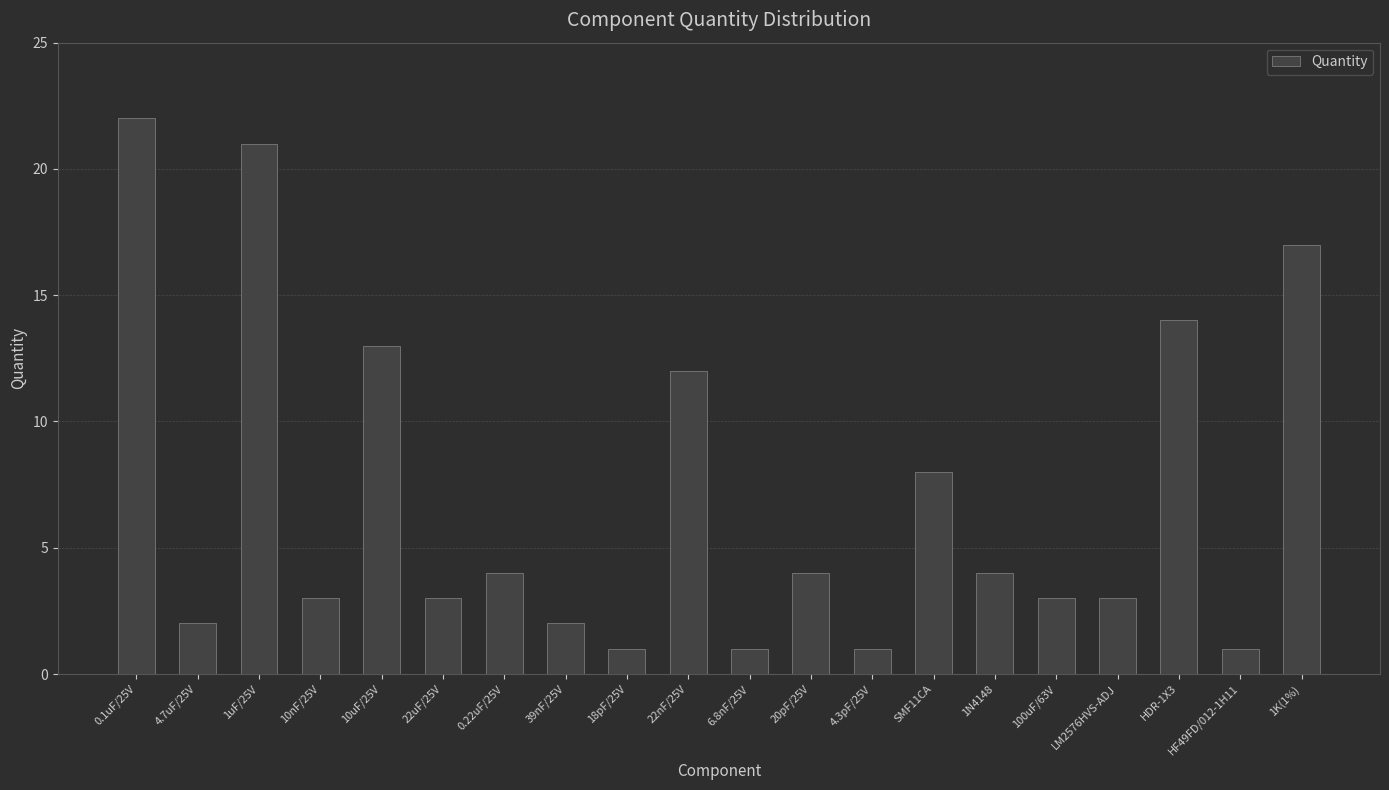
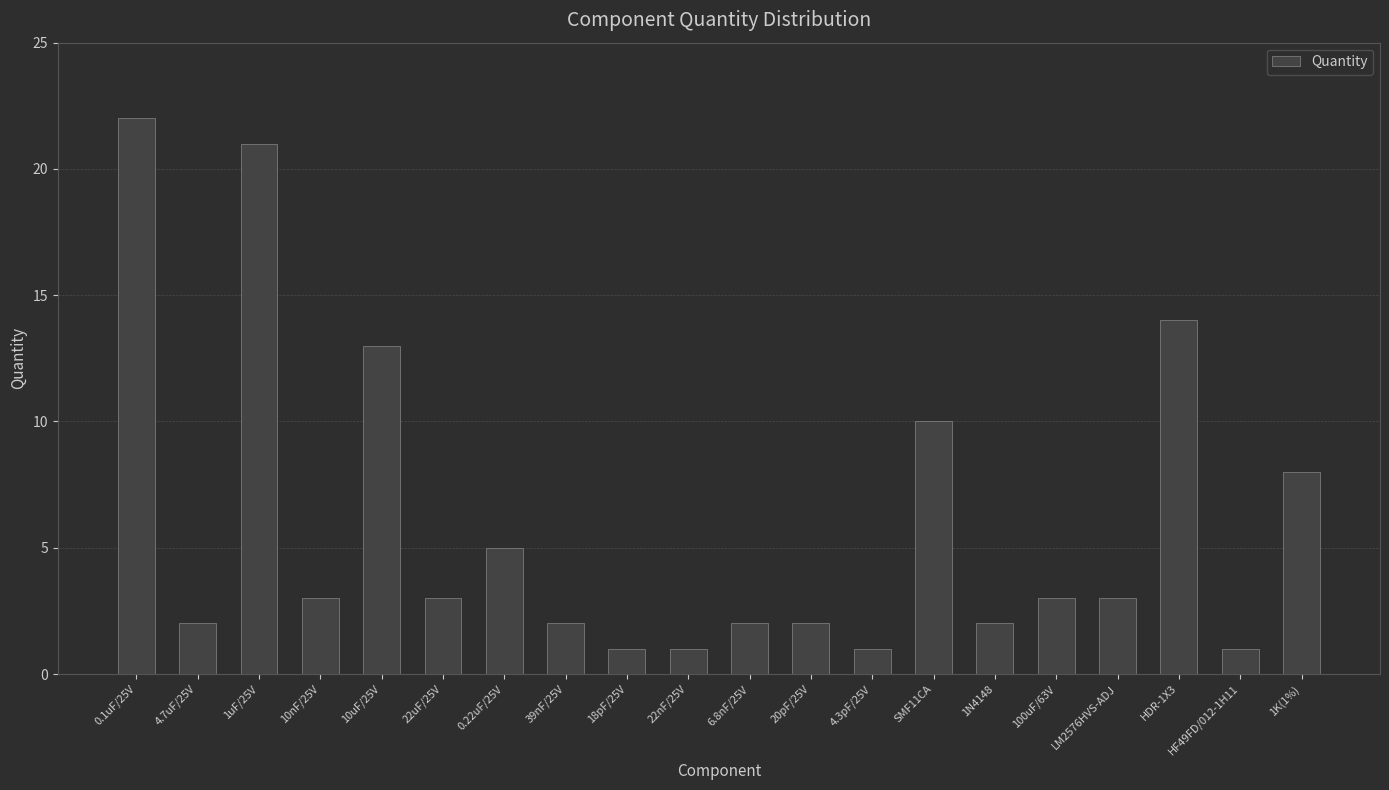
0.22uF/25V: 4 -> 5
22nF/25V: 12 -> 1
6.8nF/25V: 1 -> 2
20pF/25V: 4 -> 2
SMF11CA: 8 -> 10
1N4148: 4 -> 2
1K(1%): 17 -> 8
